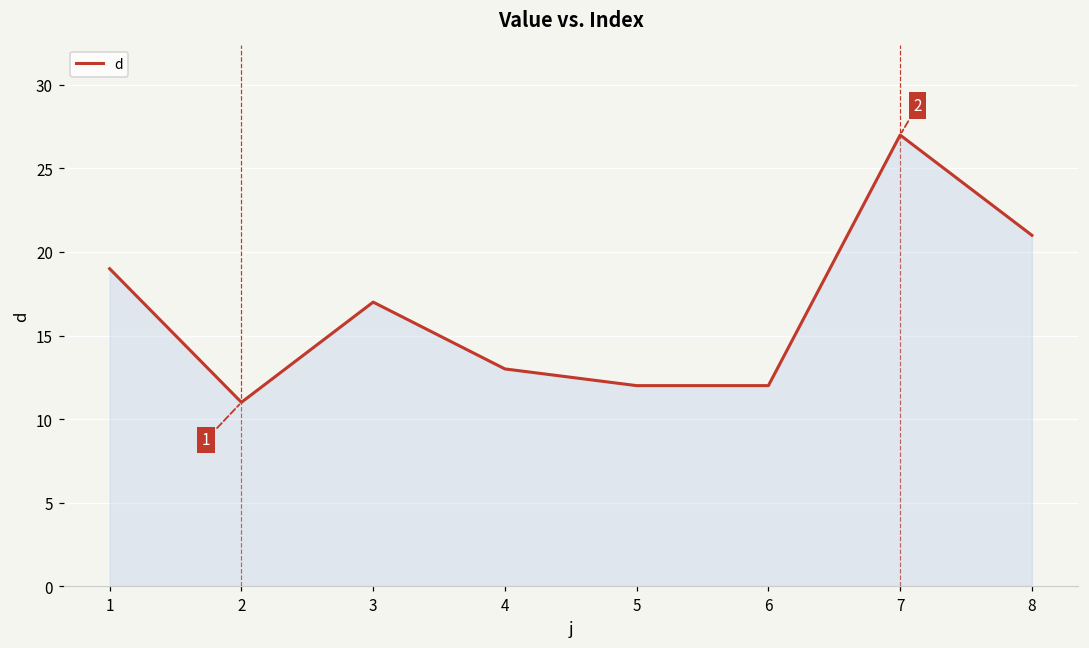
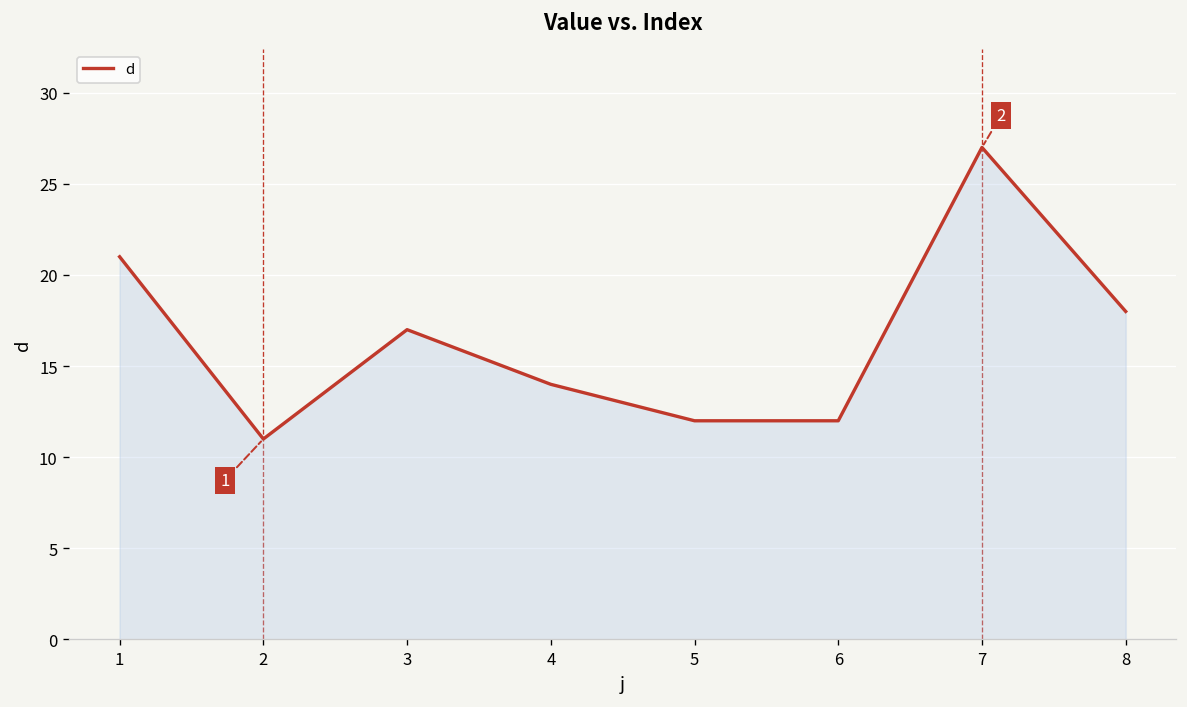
1: 19 -> 21
4: 13 -> 14
8: 21 -> 18
